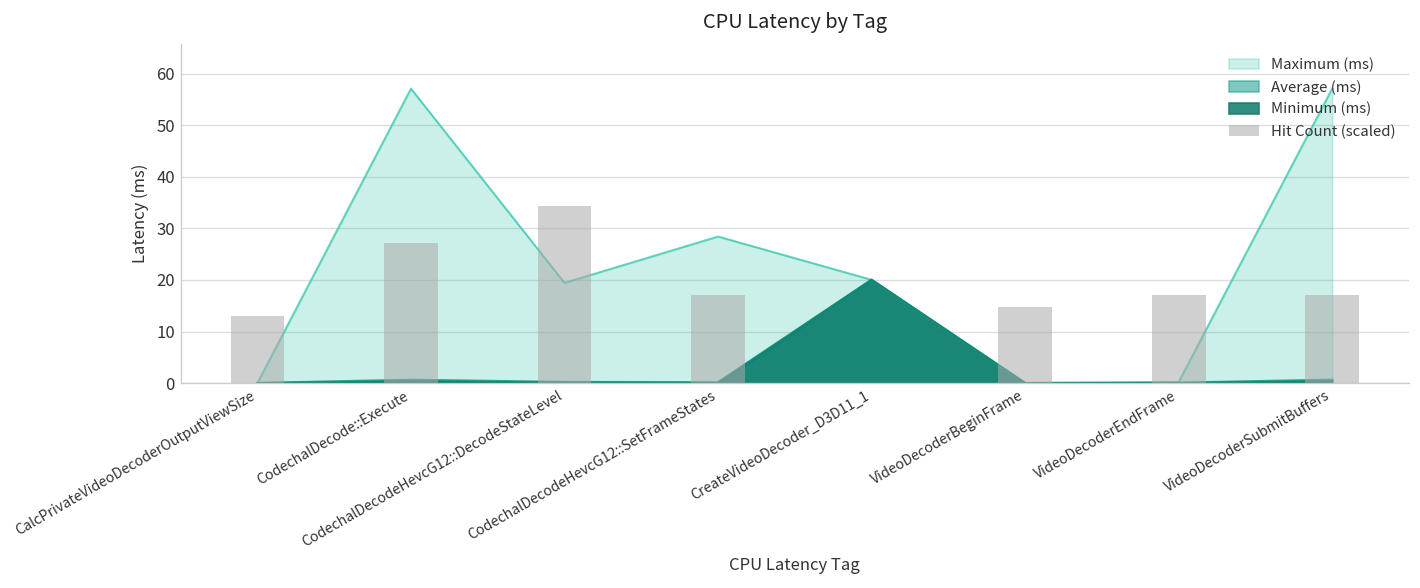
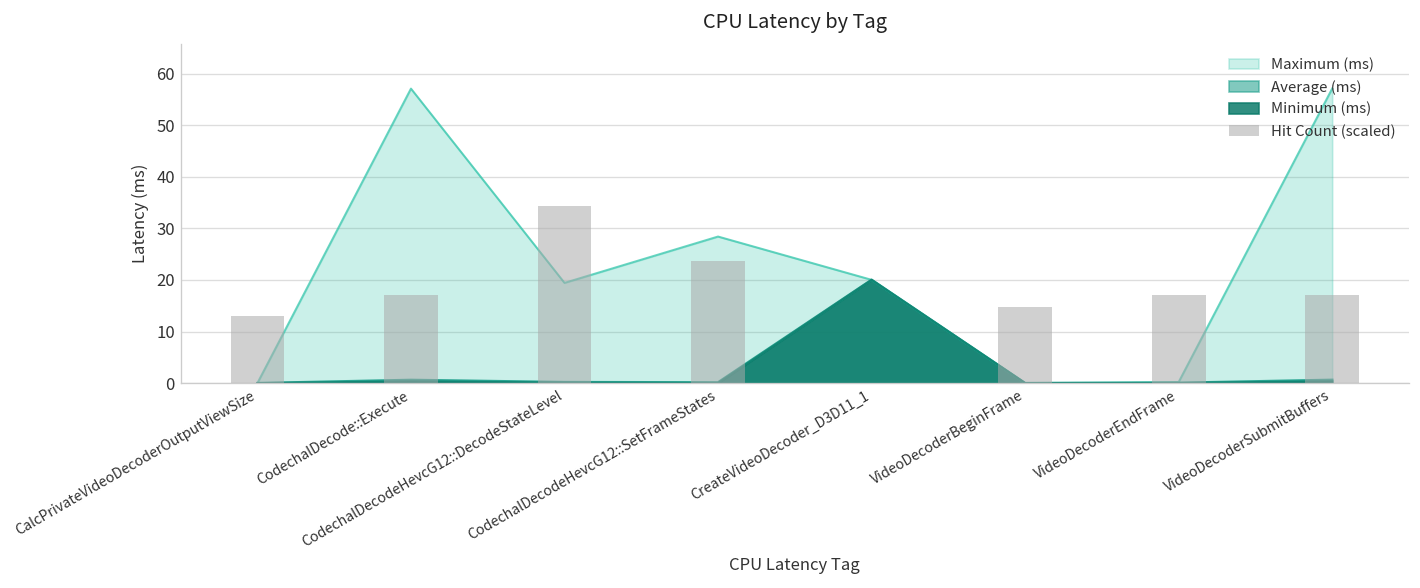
Hit Count (scaled), CodechalDecode::Execute: 27 -> 17
Hit Count (scaled), CodechalDecodeHevcG12::SetFrameStates: 17 -> 24
